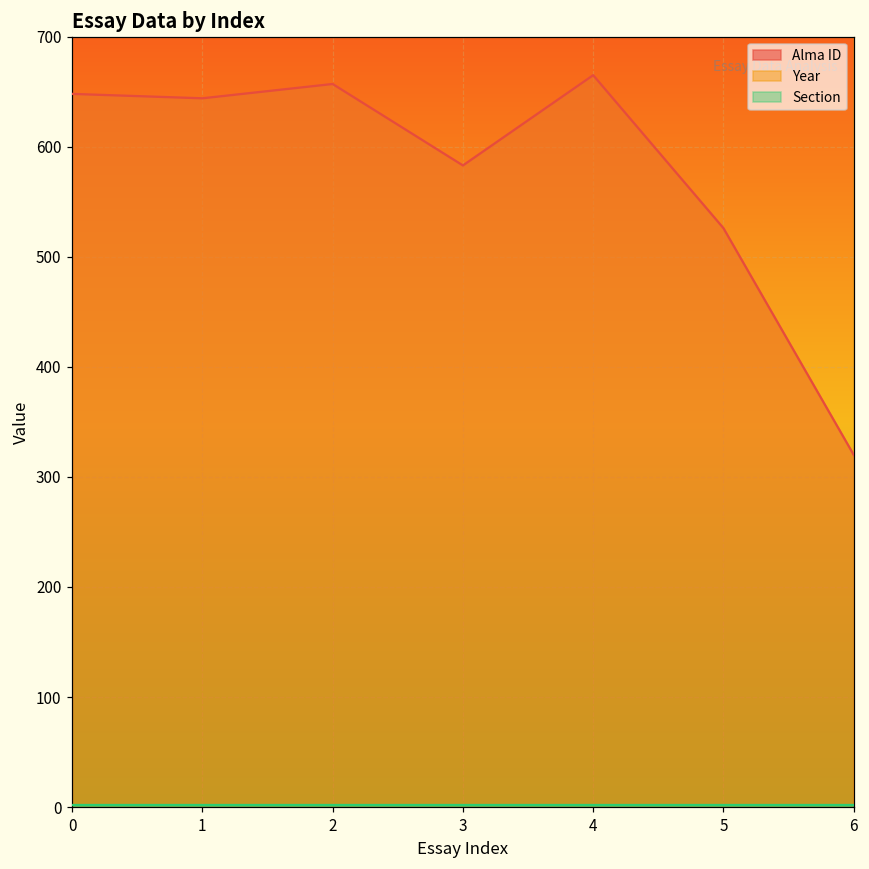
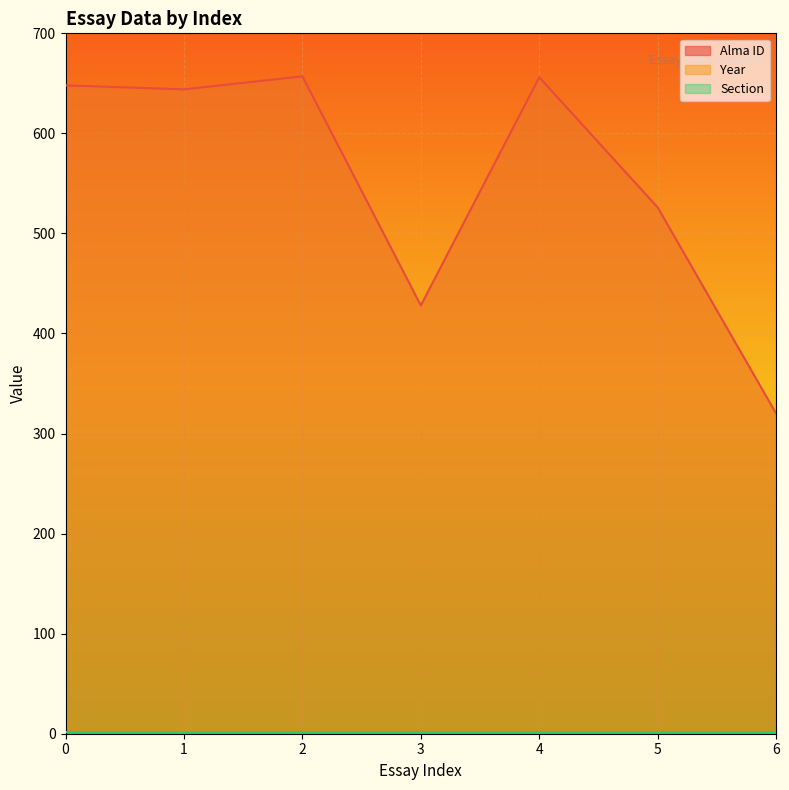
Alma ID, 3: 583 -> 428
Alma ID, 4: 665 -> 656
